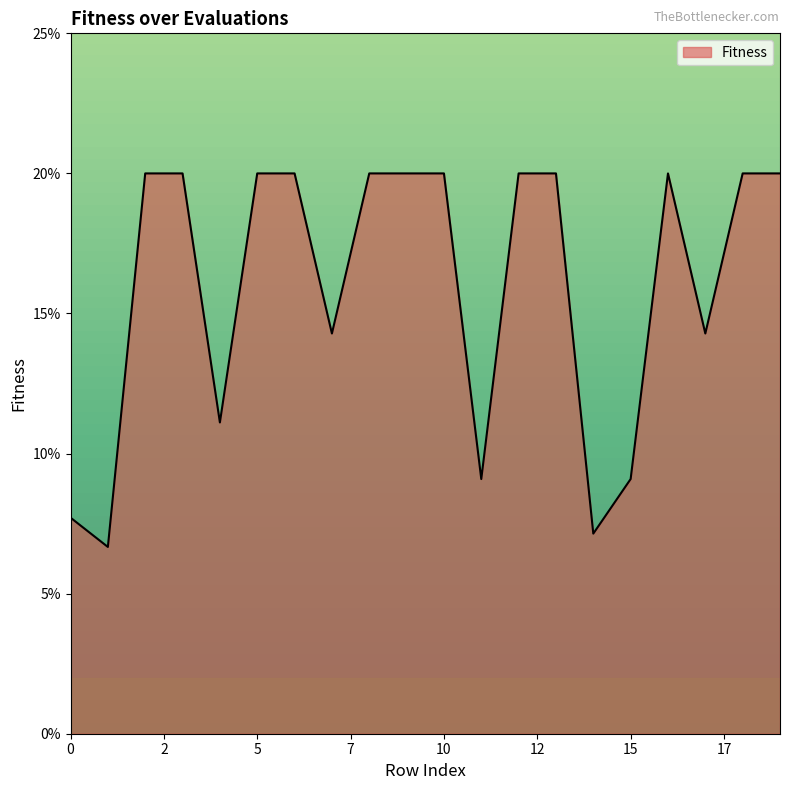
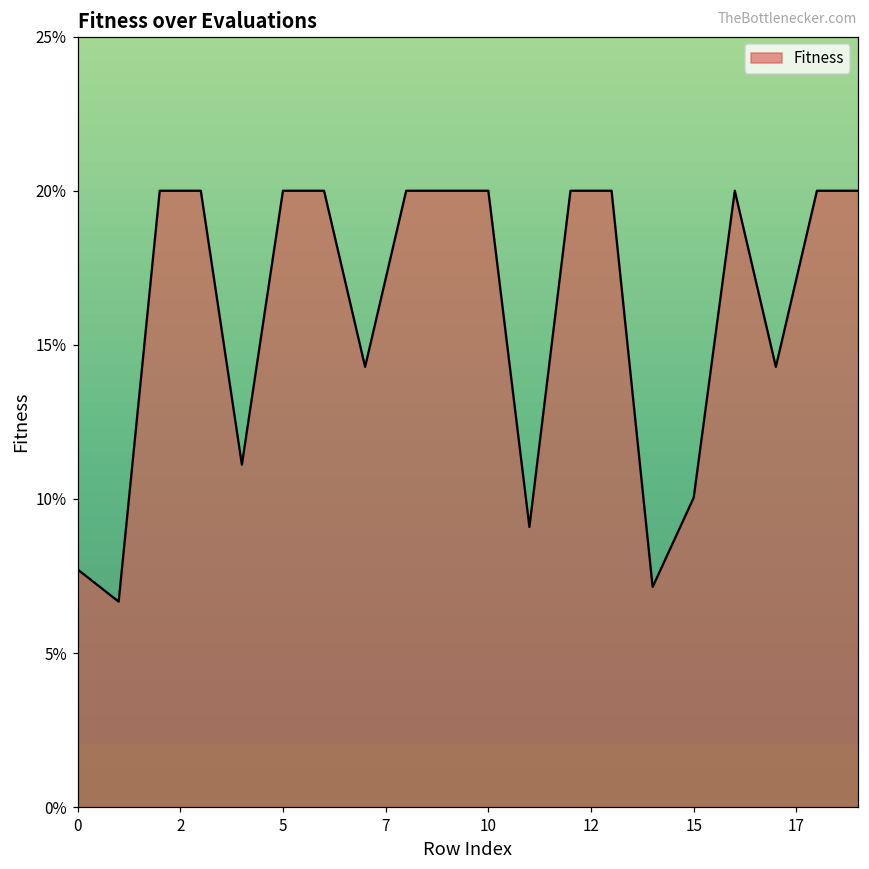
15: 9.1% -> 10.0%
